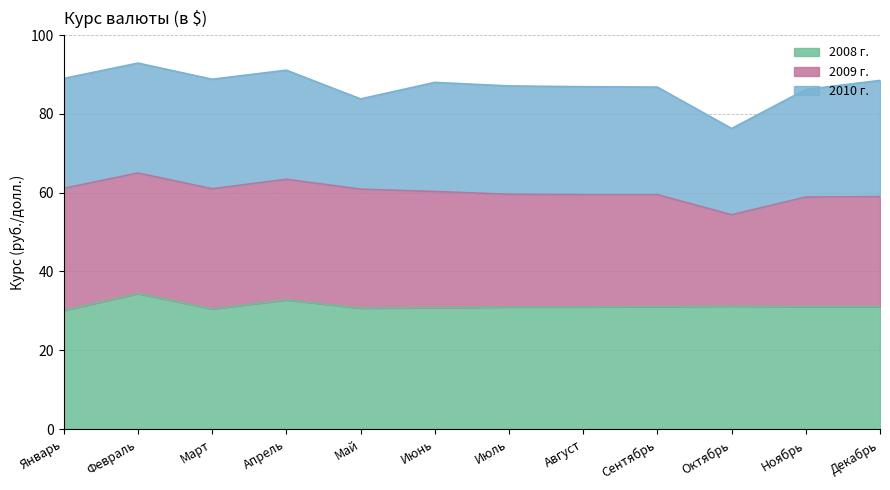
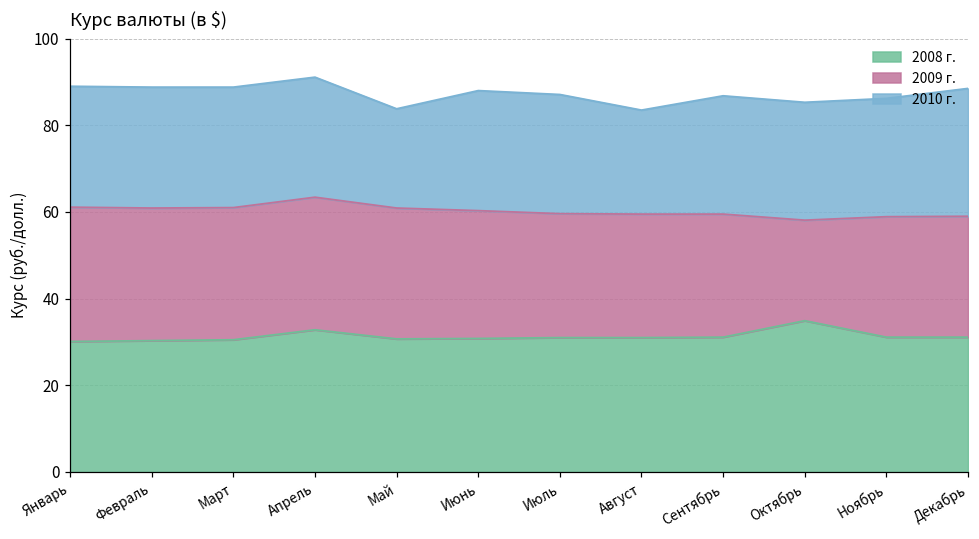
2008 г., Февраль: 34 -> 30
2010 г., Август: 27 -> 24
2008 г., Октябрь: 31 -> 35
2010 г., Октябрь: 22 -> 27
